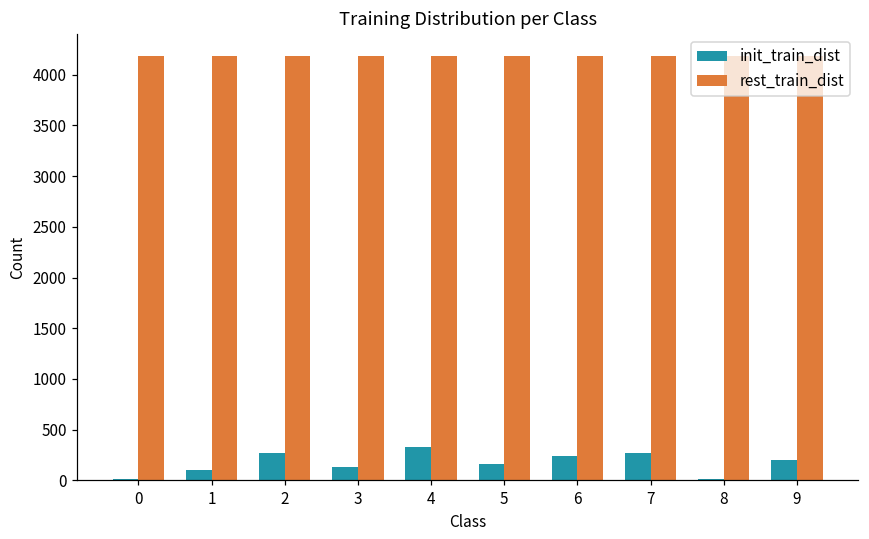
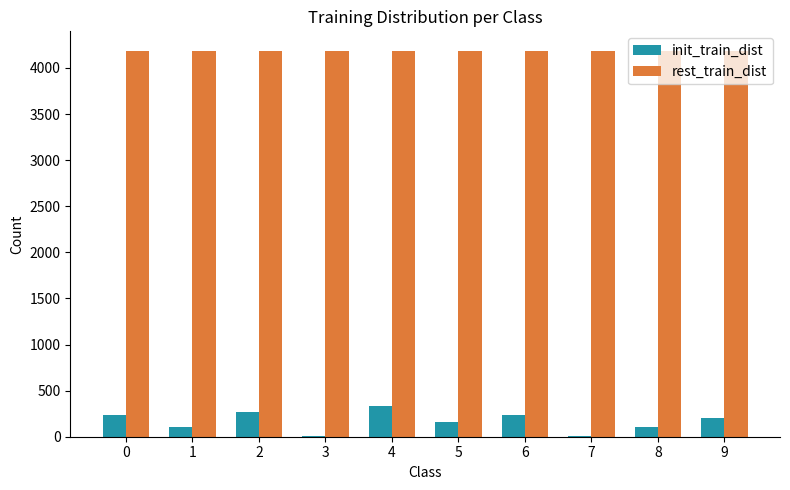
init_train_dist, 0: 0 -> 200
init_train_dist, 3: 100 -> 0
init_train_dist, 7: 300 -> 0
init_train_dist, 8: 0 -> 100
